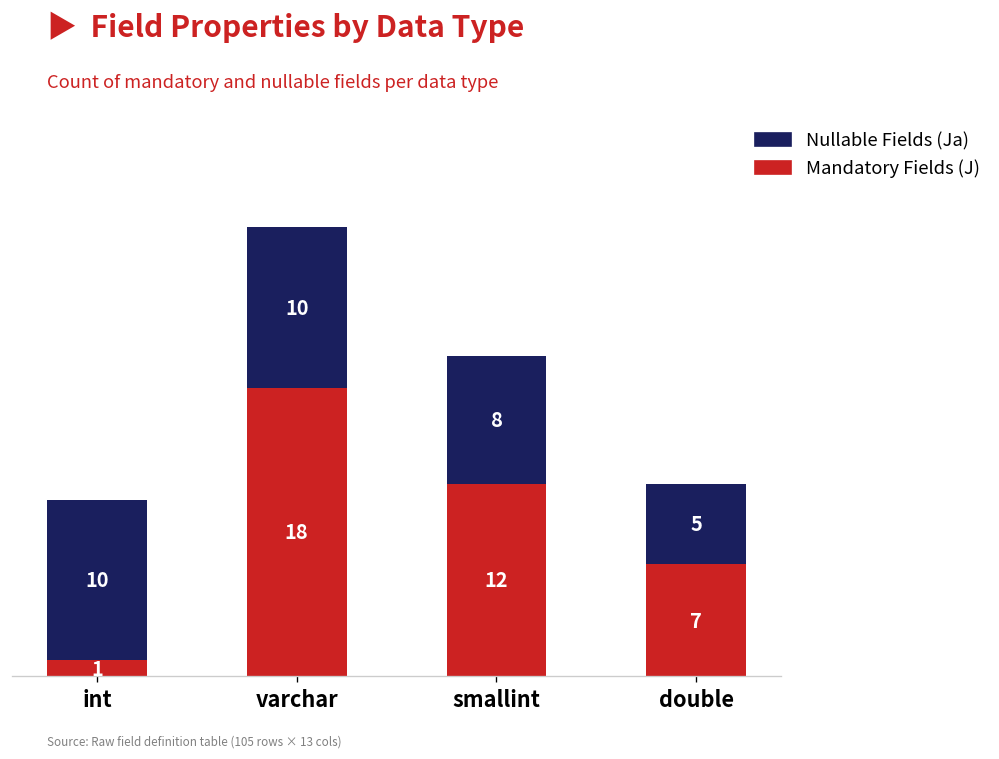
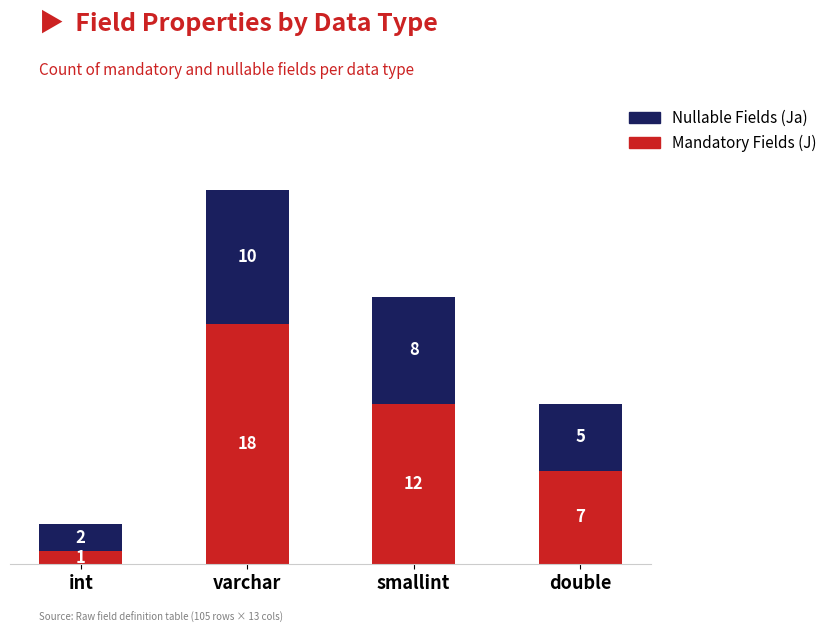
Nullable Fields (Ja), int: 10 -> 2
